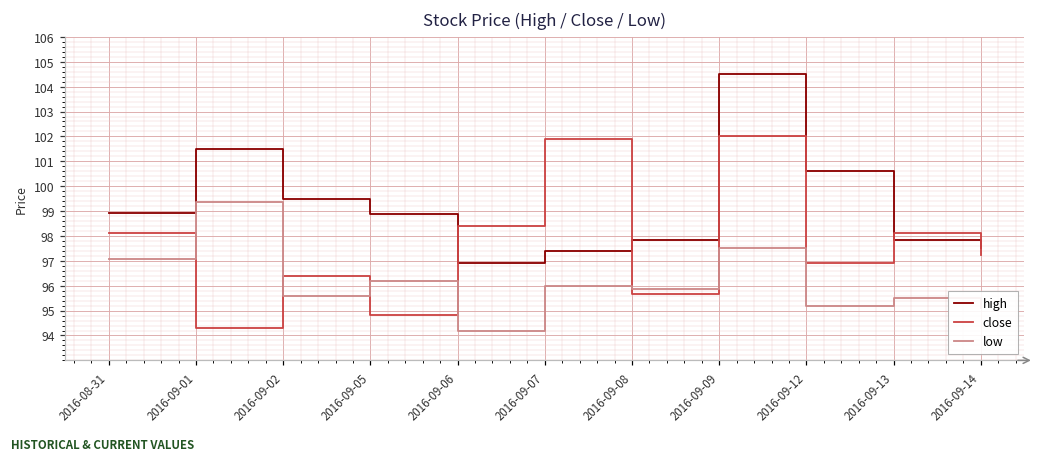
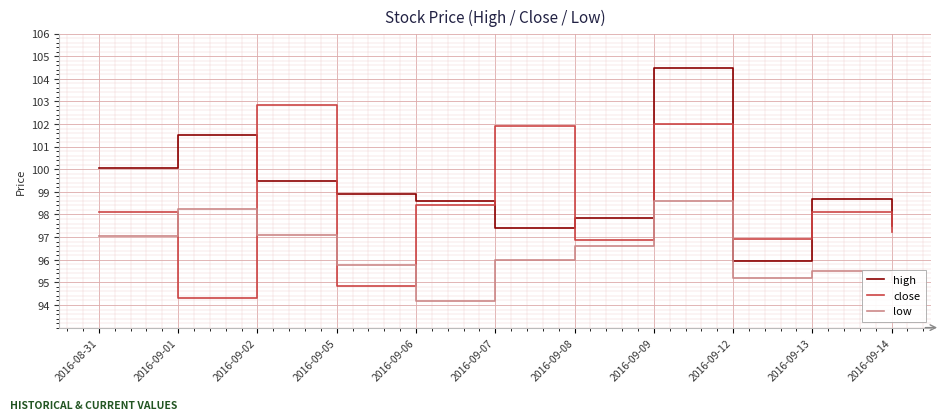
high, 2016-08-31: 98.9 -> 100.1
low, 2016-09-01: 99.4 -> 98.2
close, 2016-09-02: 96.4 -> 102.9
low, 2016-09-02: 95.6 -> 97.1
low, 2016-09-05: 96.2 -> 95.8
high, 2016-09-06: 96.9 -> 98.6
close, 2016-09-08: 95.7 -> 96.9
low, 2016-09-08: 95.9 -> 96.6
low, 2016-09-09: 97.5 -> 98.6
high, 2016-09-12: 100.6 -> 95.9
high, 2016-09-13: 97.8 -> 98.7
